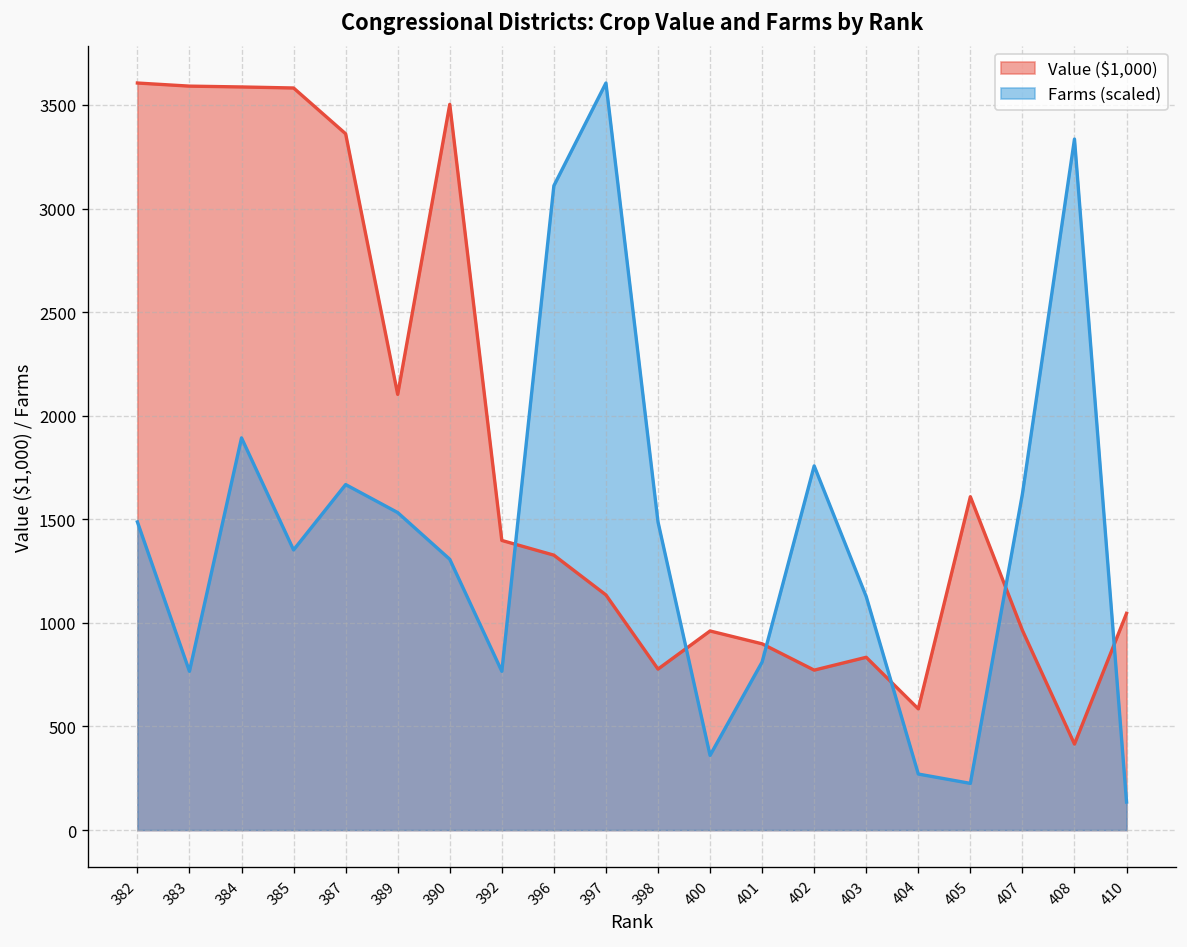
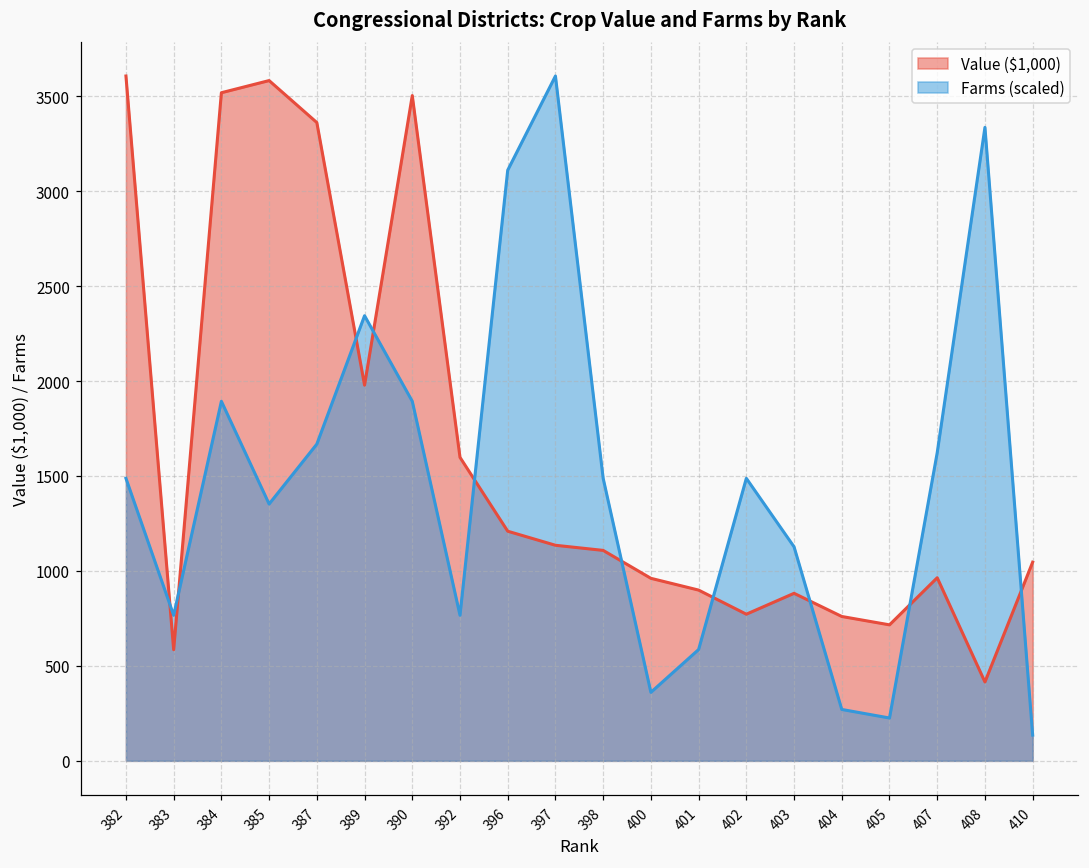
Value ($1,000), 383: 3590 -> 590
Value ($1,000), 384: 3590 -> 3520
Value ($1,000), 389: 2100 -> 1980
Farms (scaled), 389: 1530 -> 2340
Farms (scaled), 390: 1310 -> 1890
Value ($1,000), 392: 1400 -> 1600
Value ($1,000), 396: 1330 -> 1210
Value ($1,000), 398: 780 -> 1110
Farms (scaled), 401: 810 -> 590
Farms (scaled), 402: 1760 -> 1490
Value ($1,000), 403: 830 -> 880
Value ($1,000), 404: 590 -> 760
Value ($1,000), 405: 1610 -> 720
